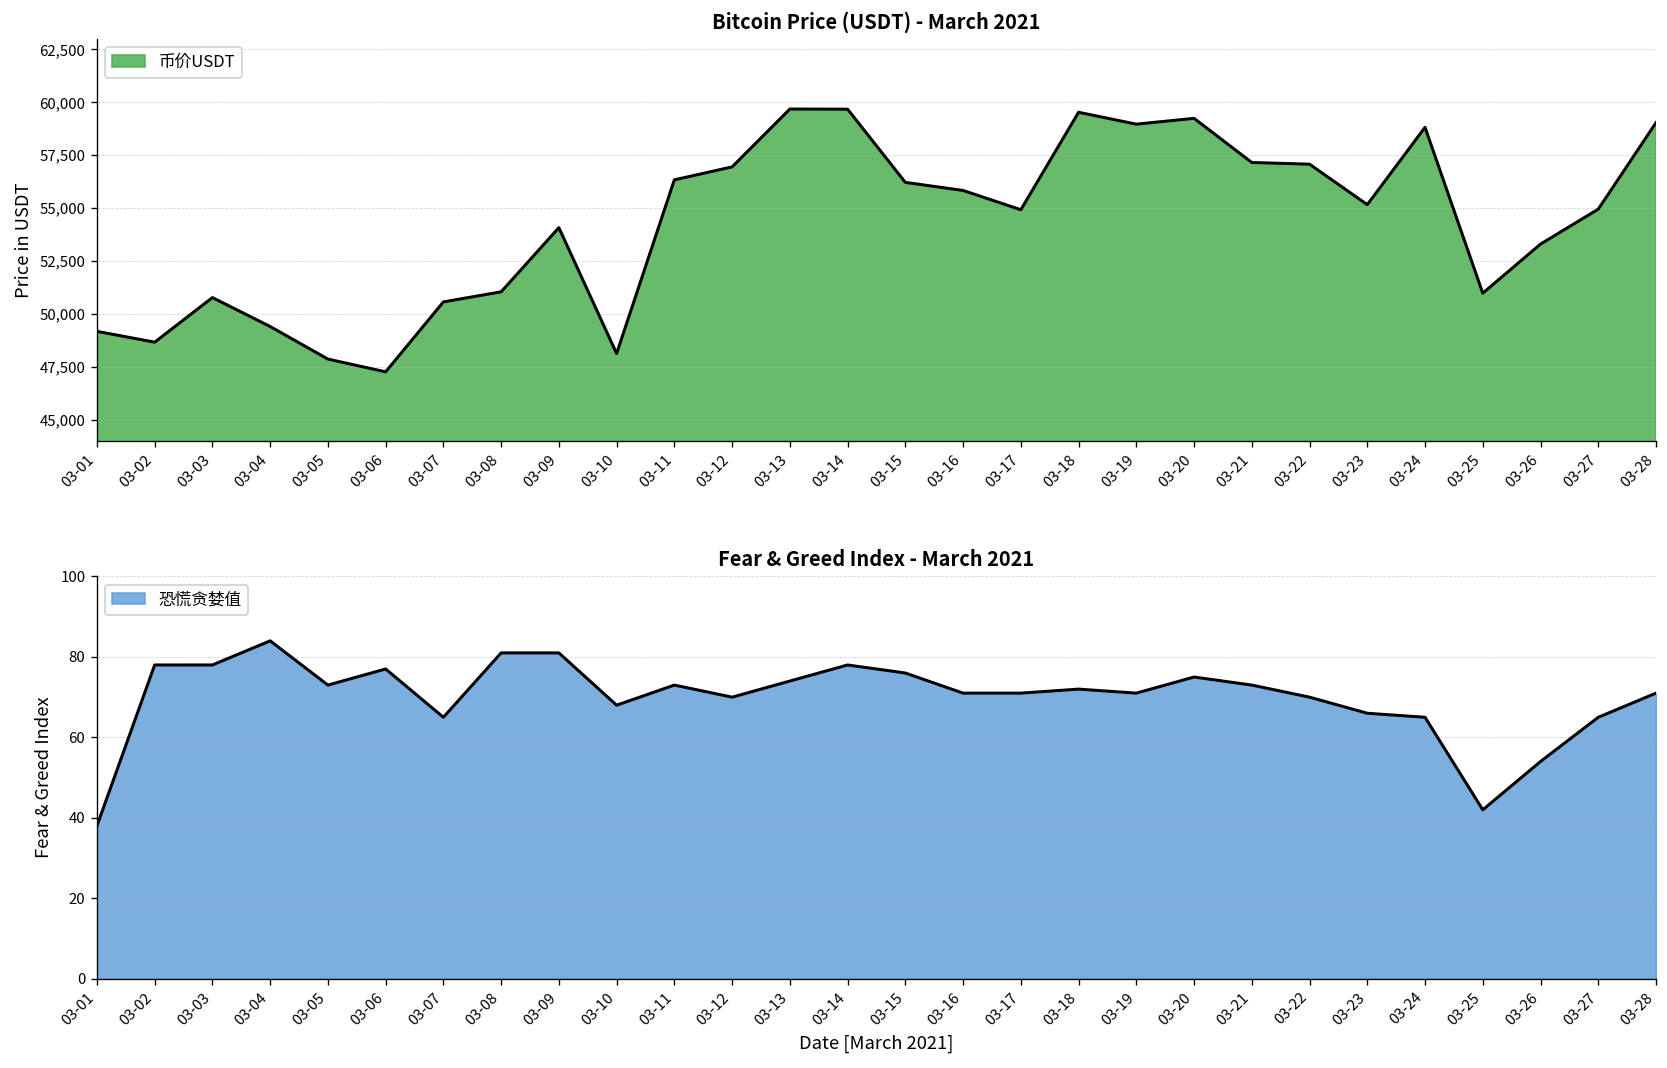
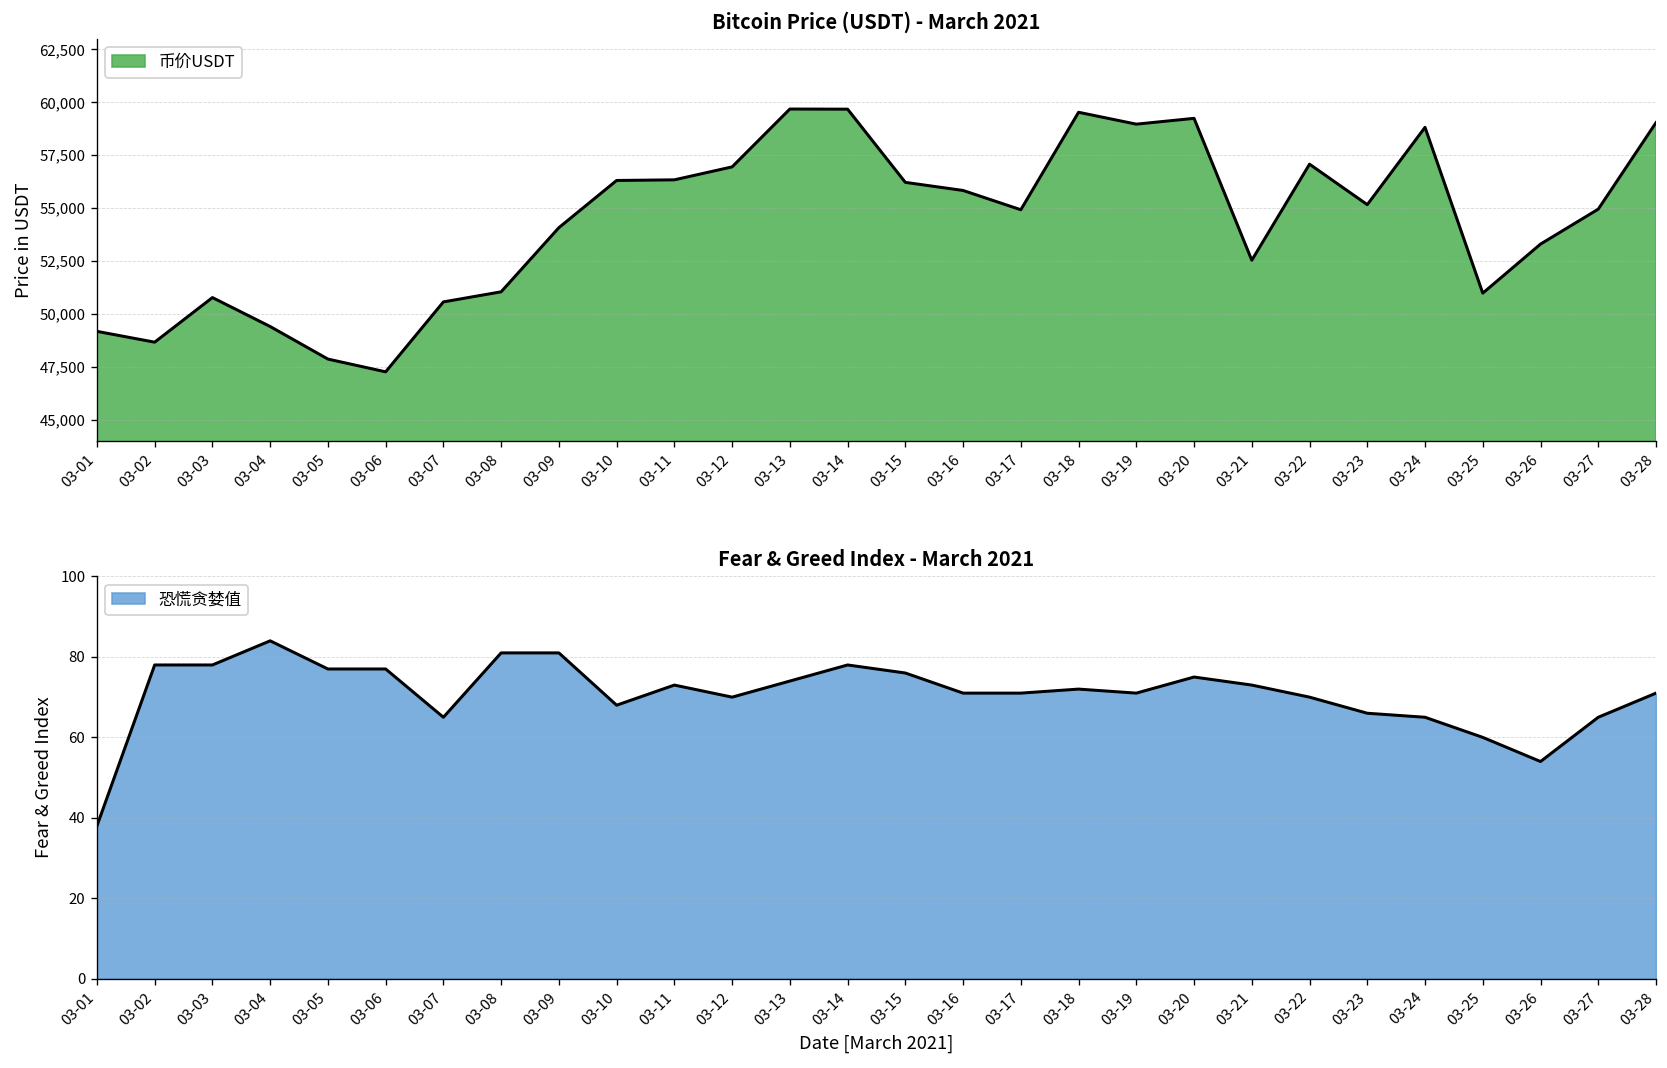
Bitcoin Price (USDT) - March 2021, 03-10: 48,100 -> 56,300
Bitcoin Price (USDT) - March 2021, 03-21: 57,200 -> 52,500
Fear & Greed Index - March 2021, 03-05: 73 -> 77
Fear & Greed Index - March 2021, 03-25: 42 -> 60
